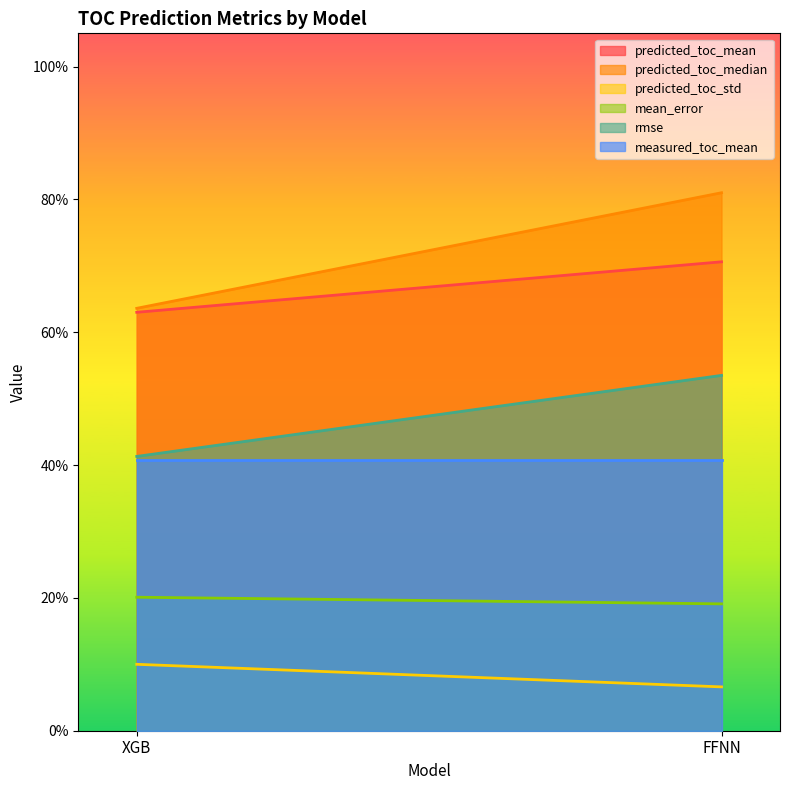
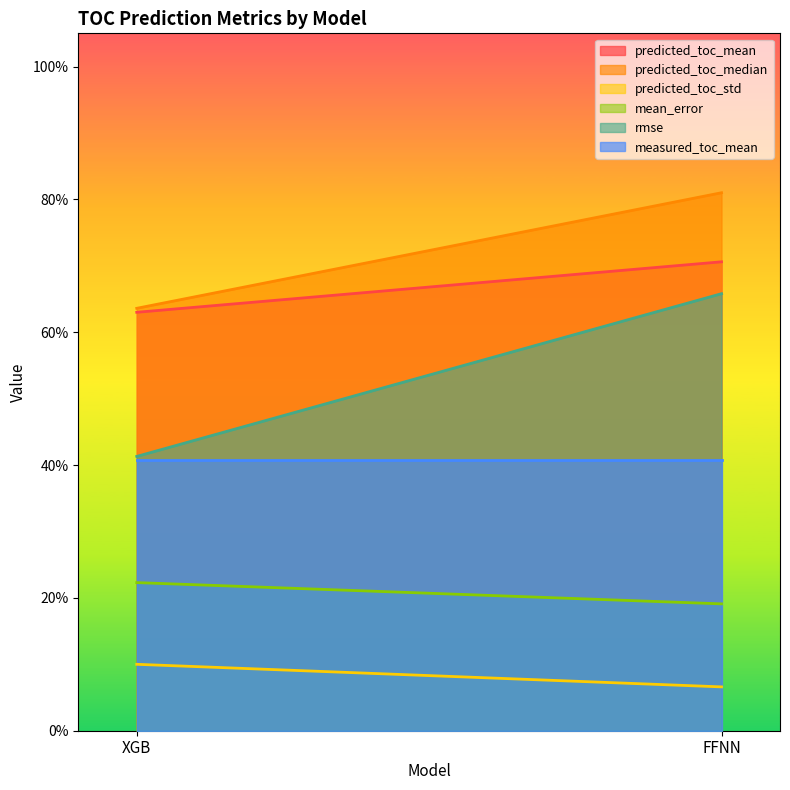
mean_error, XGB: 20% -> 22%
rmse, FFNN: 54% -> 66%
